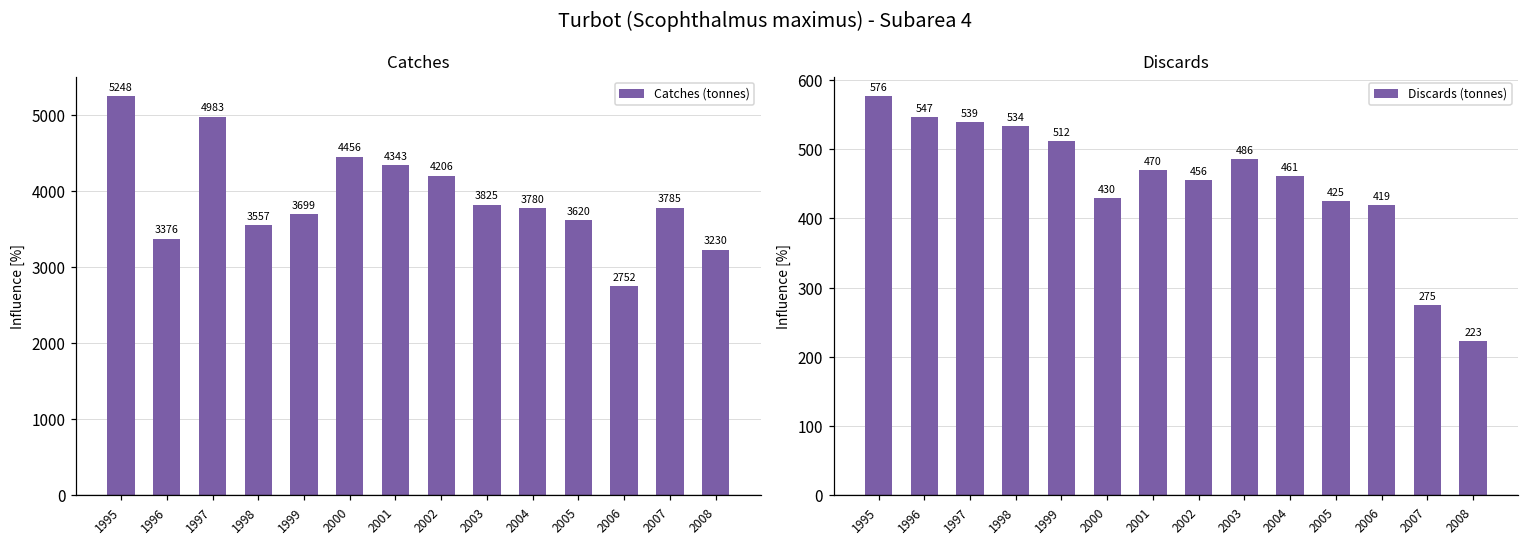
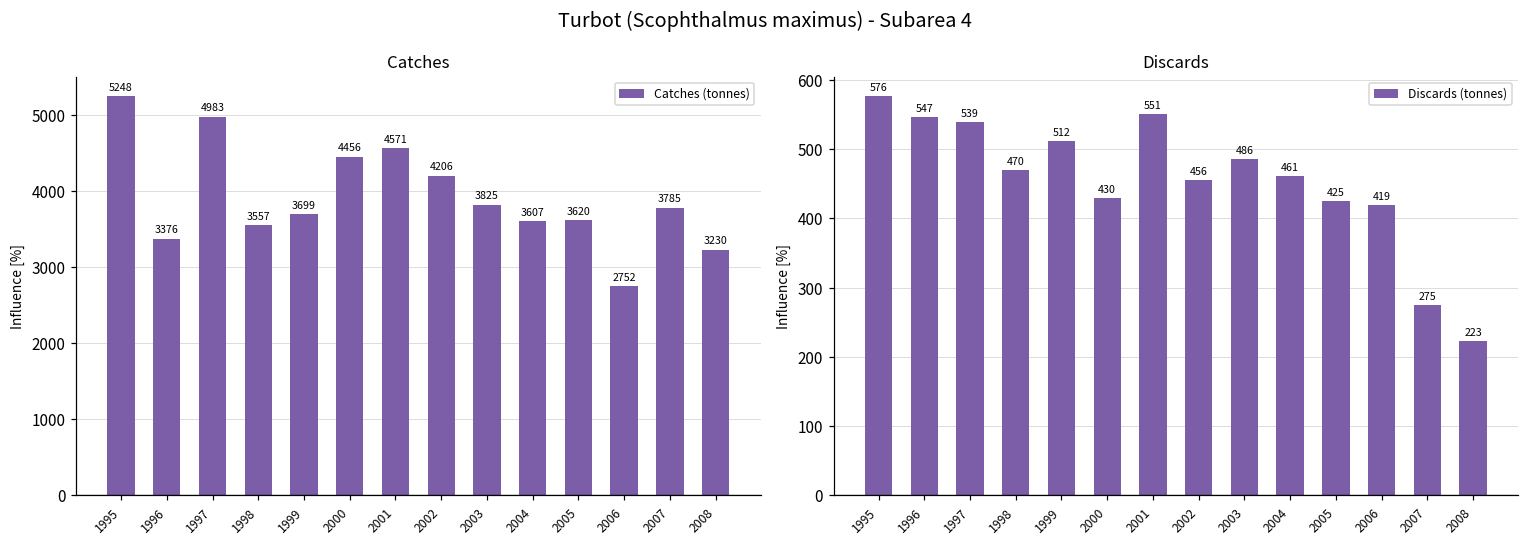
Catches, 2001: 4343 -> 4571
Catches, 2004: 3780 -> 3607
Discards, 1998: 534 -> 470
Discards, 2001: 470 -> 551
